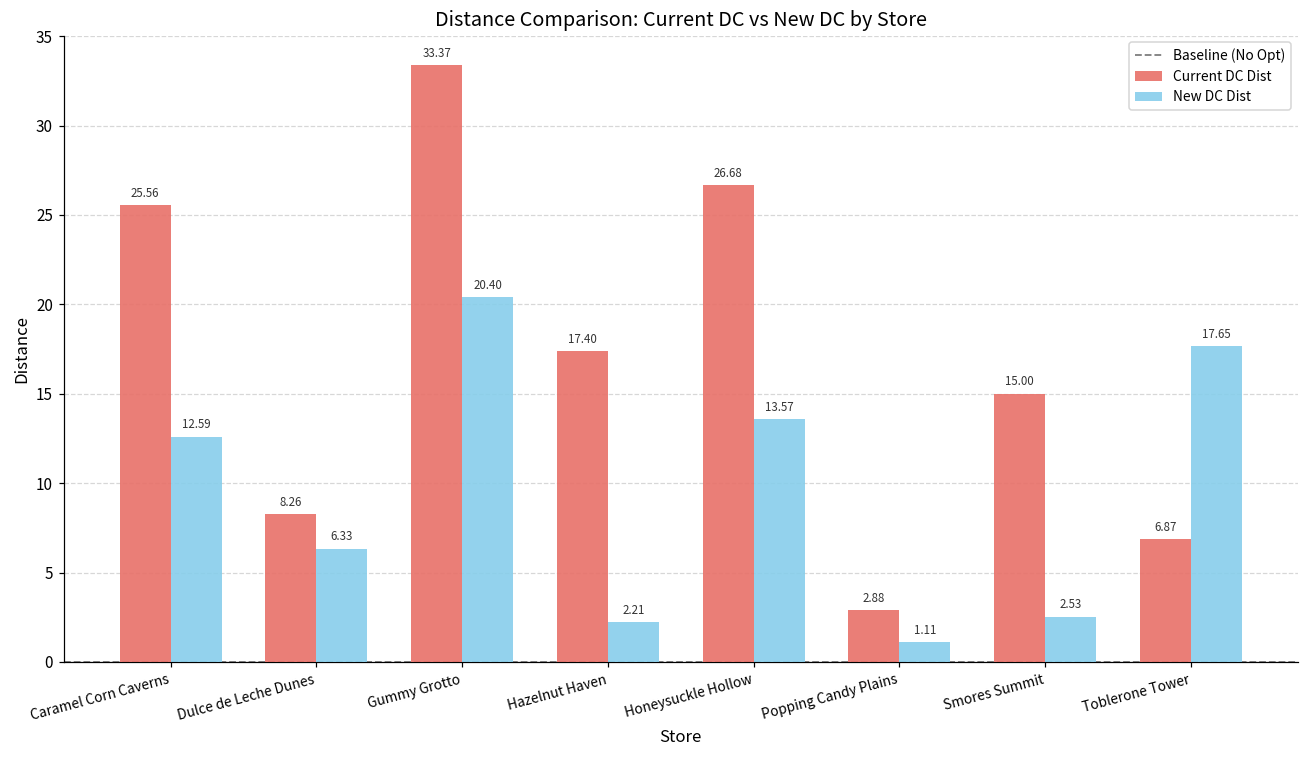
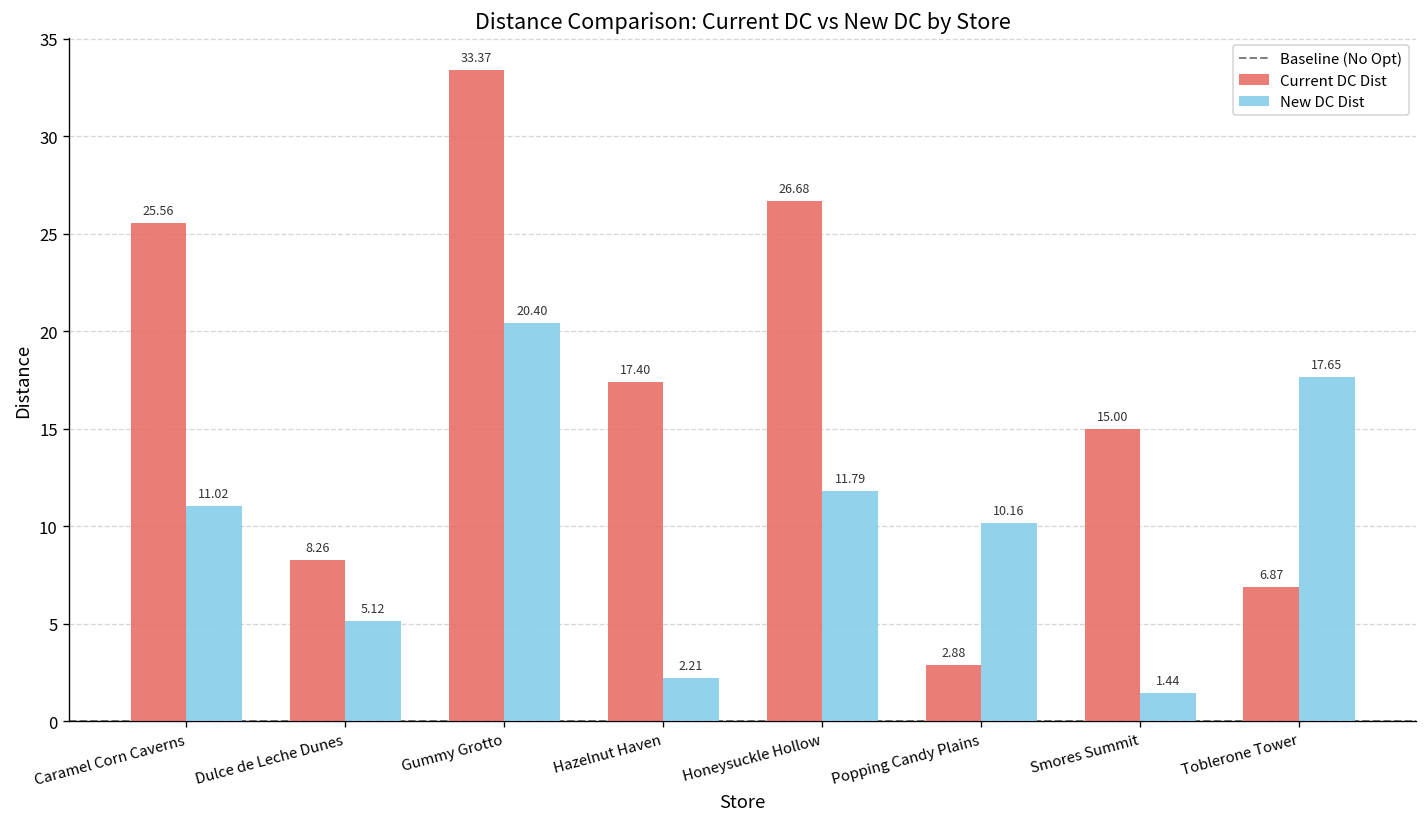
New DC Dist, Caramel Corn Caverns: 12.59 -> 11.02
New DC Dist, Dulce de Leche Dunes: 6.33 -> 5.12
New DC Dist, Honeysuckle Hollow: 13.57 -> 11.79
New DC Dist, Popping Candy Plains: 1.11 -> 10.16
New DC Dist, Smores Summit: 2.53 -> 1.44
